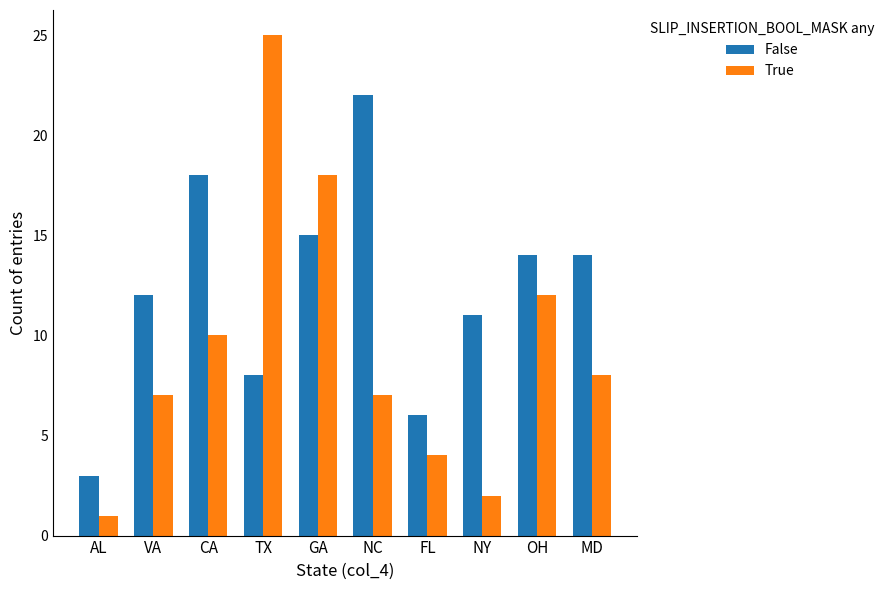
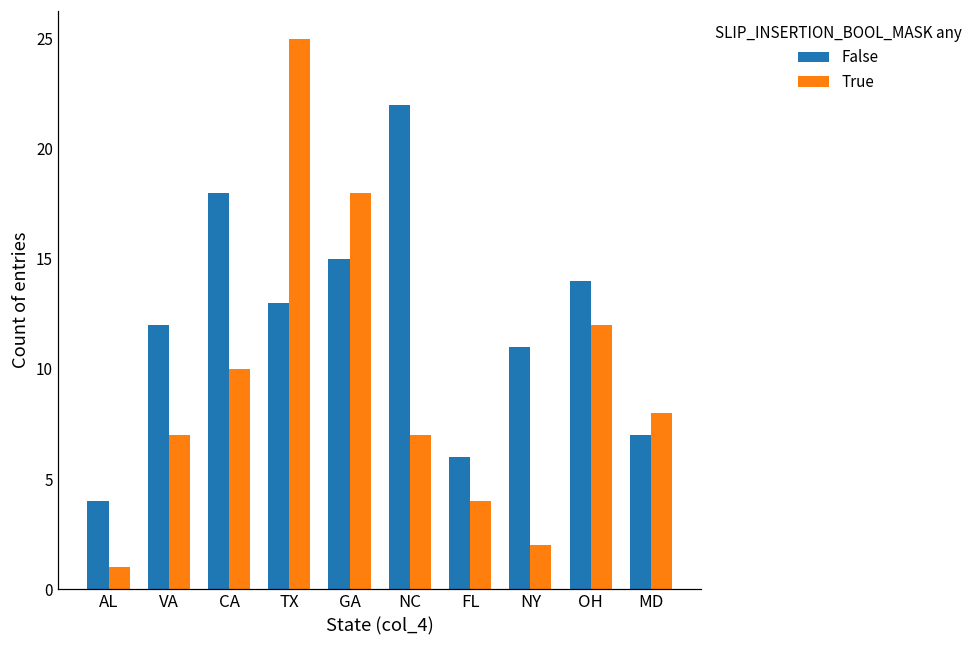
False, AL: 3 -> 4
False, TX: 8 -> 13
False, MD: 14 -> 7
